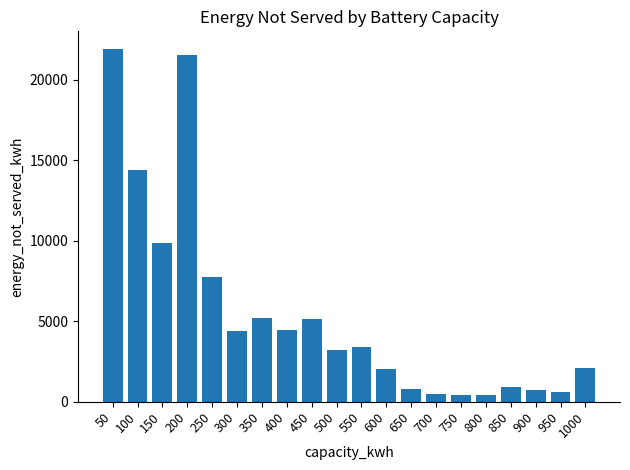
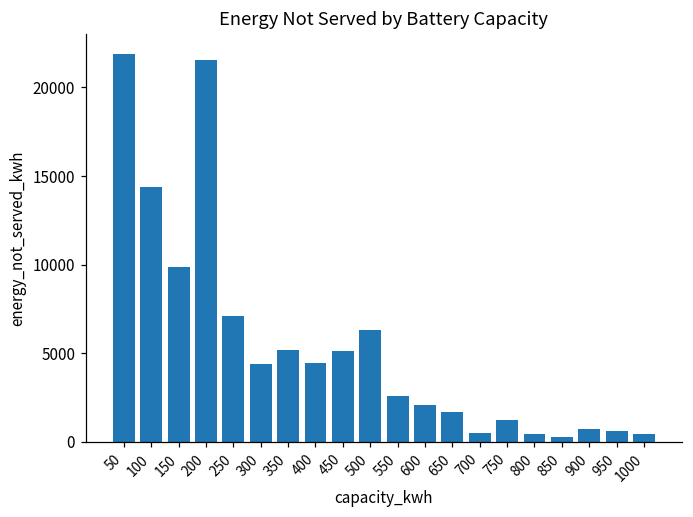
250: 7800 -> 7100
500: 3200 -> 6300
550: 3400 -> 2600
650: 800 -> 1700
750: 400 -> 1300
850: 900 -> 300
1000: 2100 -> 500
